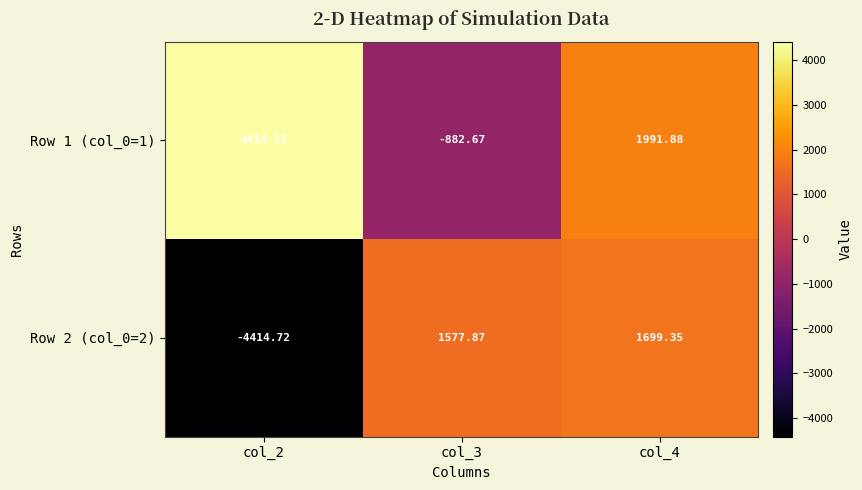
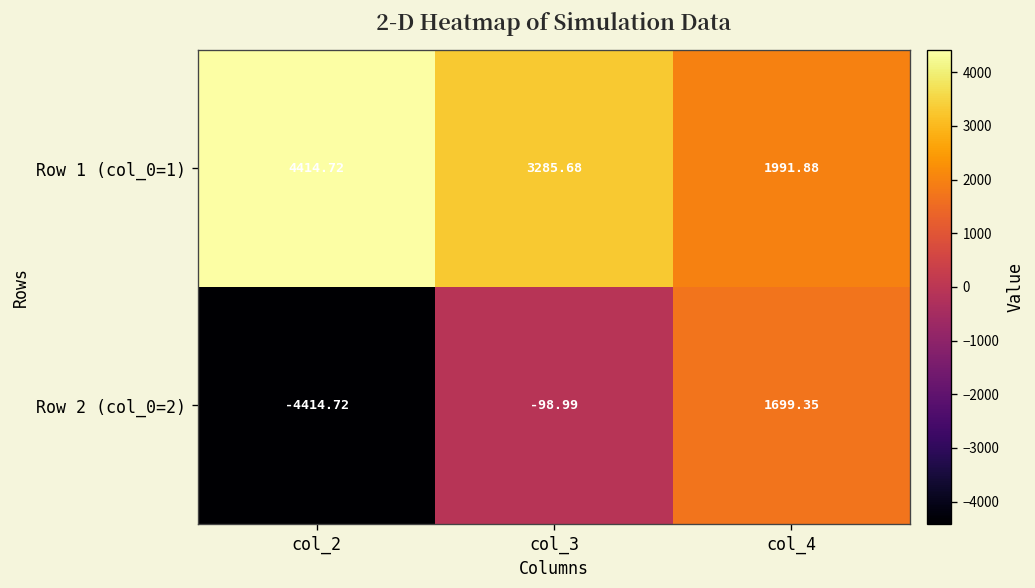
Row 1 (col_0=1), col_3: -882.67 -> 3285.68
Row 2 (col_0=2), col_3: 1577.87 -> -98.99
